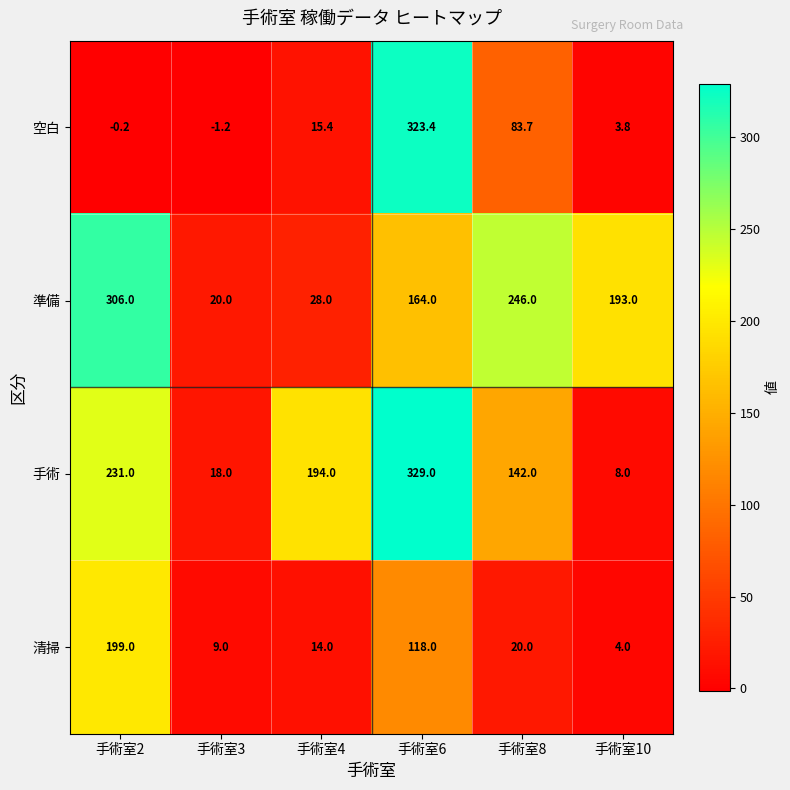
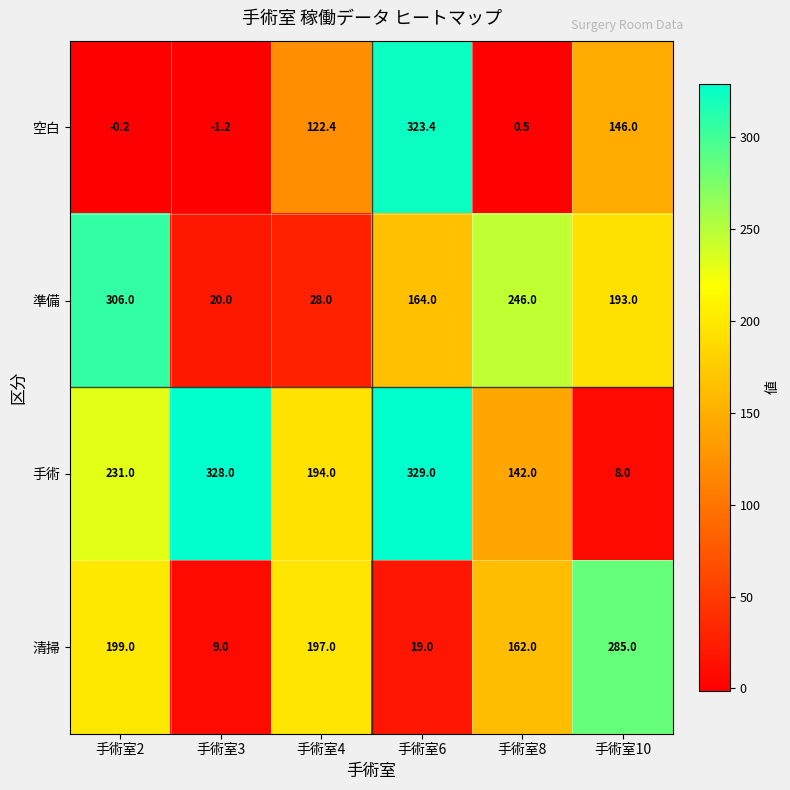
空白, 手術室4: 15.4 -> 122.4
空白, 手術室8: 83.7 -> 0.5
空白, 手術室10: 3.8 -> 146.0
手術, 手術室3: 18.0 -> 328.0
清掃, 手術室4: 14.0 -> 197.0
清掃, 手術室6: 118.0 -> 19.0
清掃, 手術室8: 20.0 -> 162.0
清掃, 手術室10: 4.0 -> 285.0
